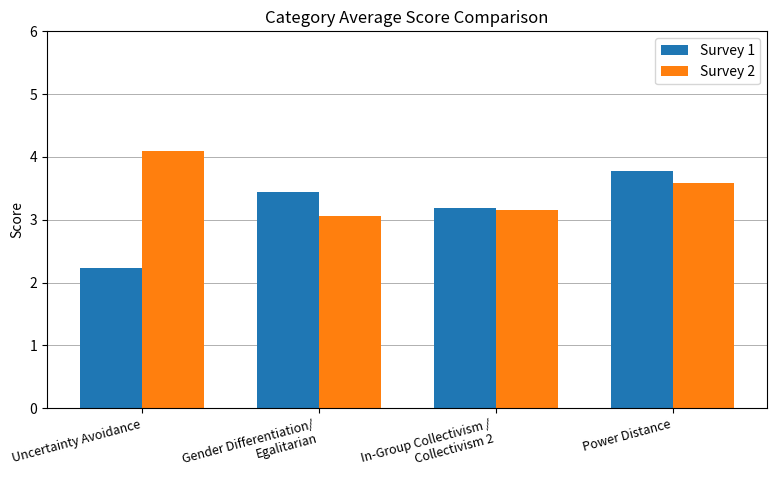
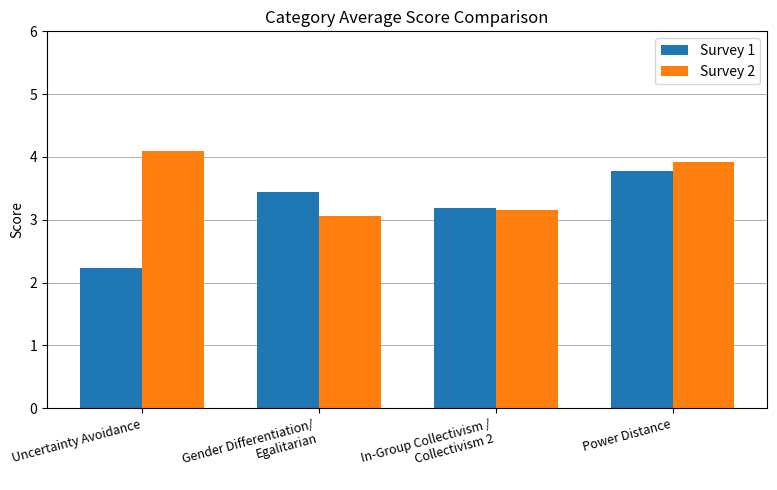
Survey 2, Power Distance: 3.6 -> 3.9
